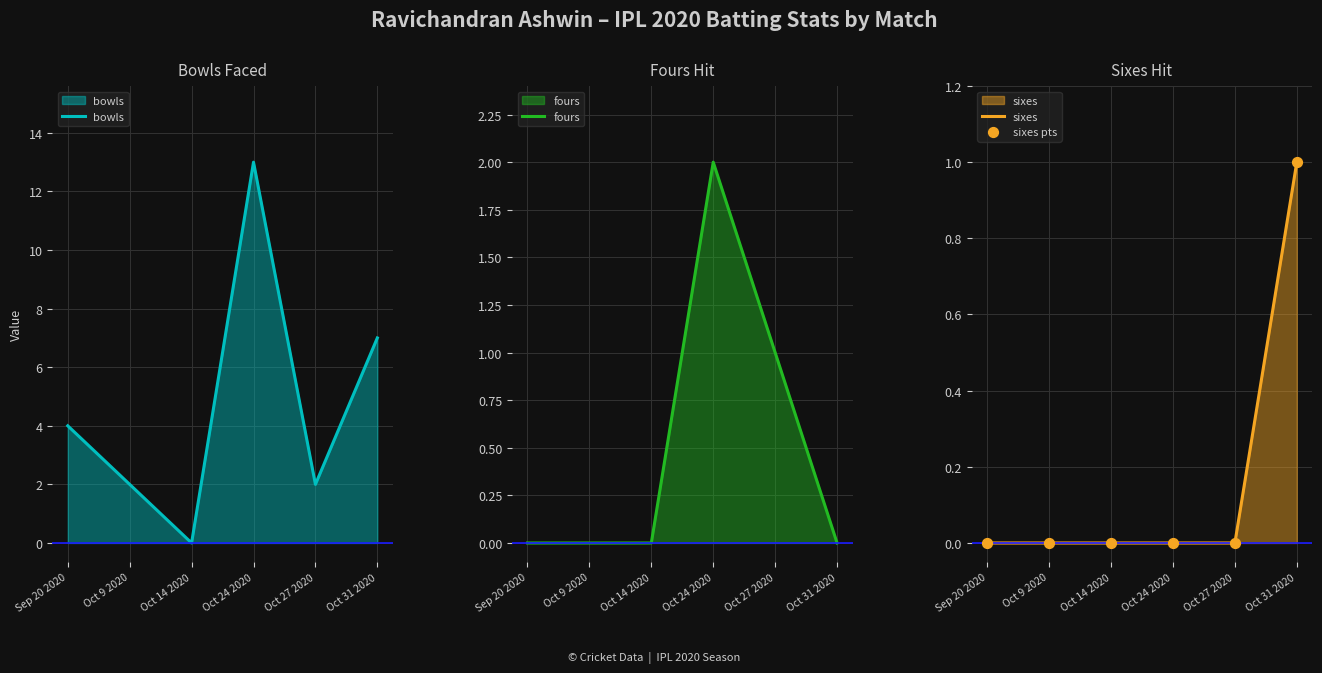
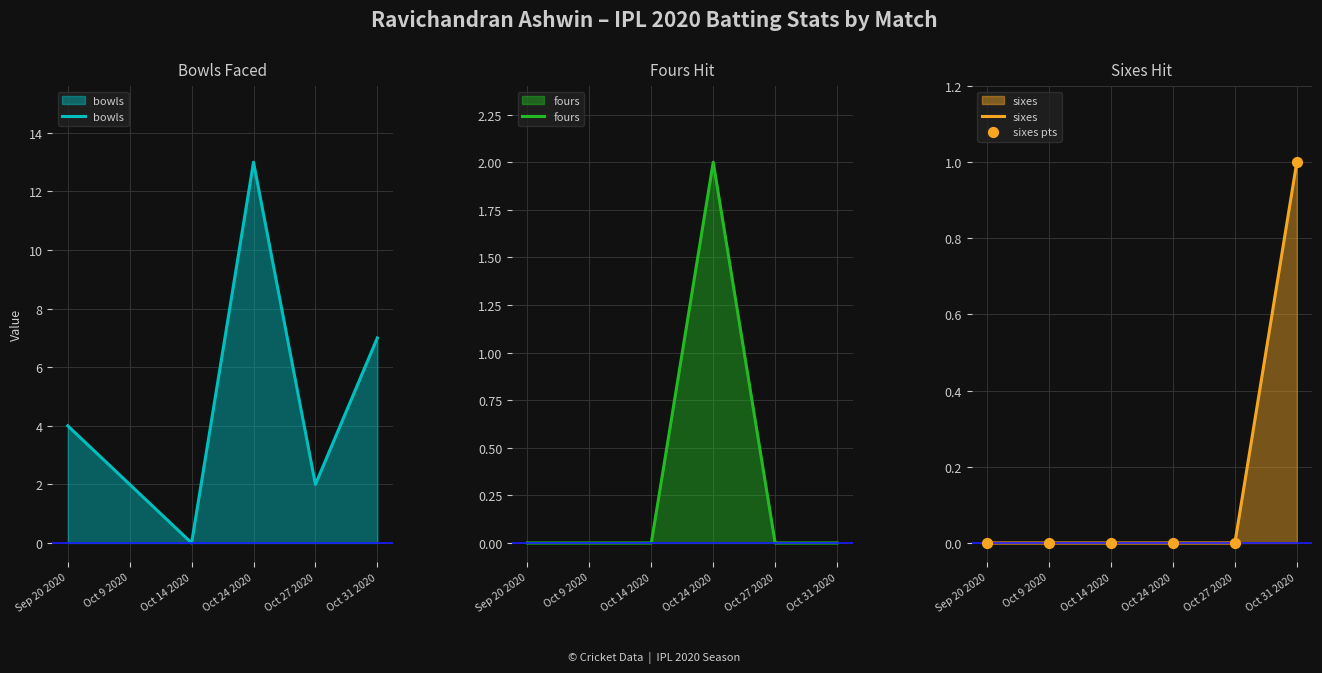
Fours Hit, Oct 27 2020: 1 -> 0
